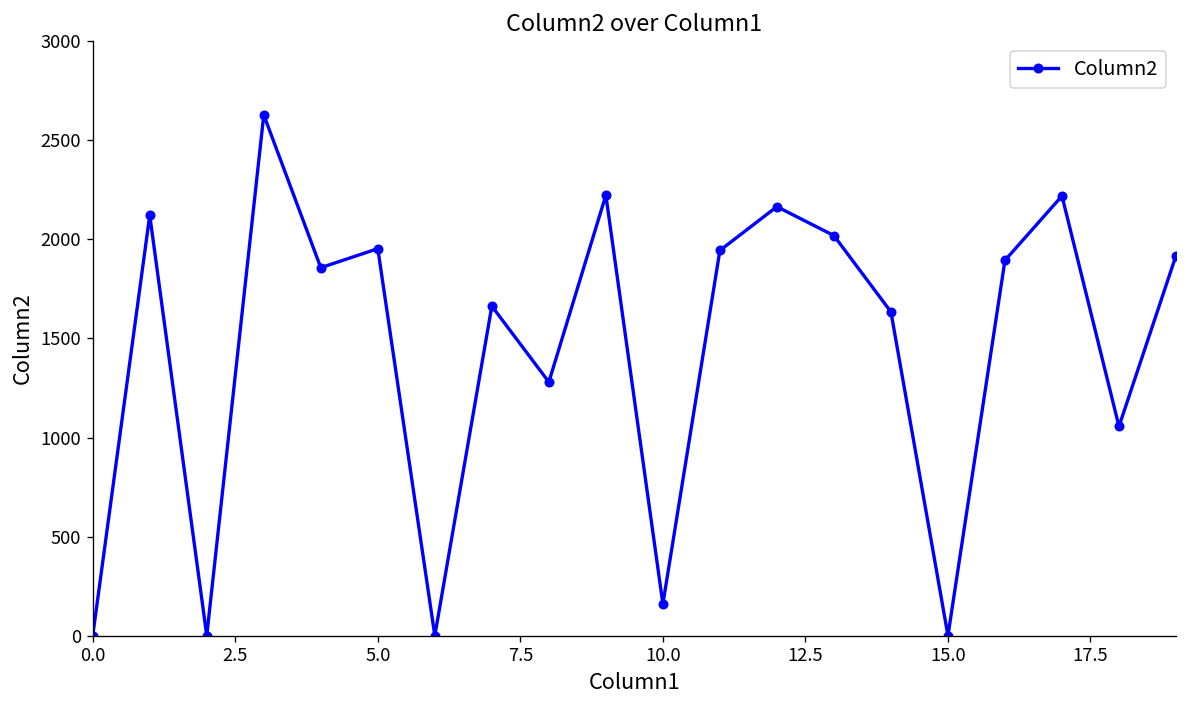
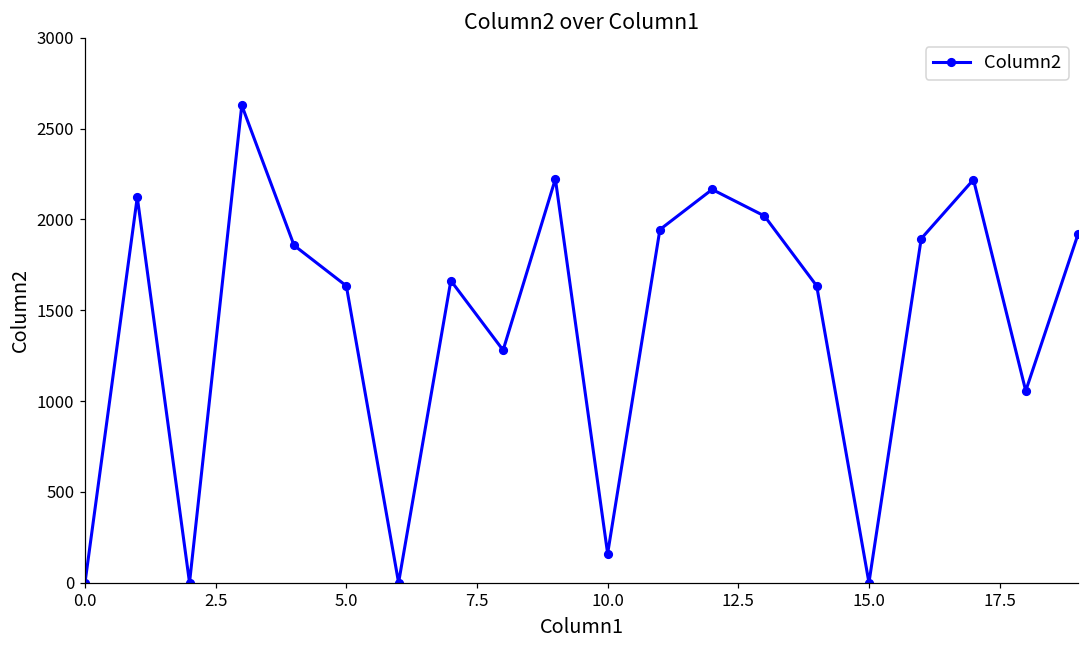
5.0: 1950 -> 1630
